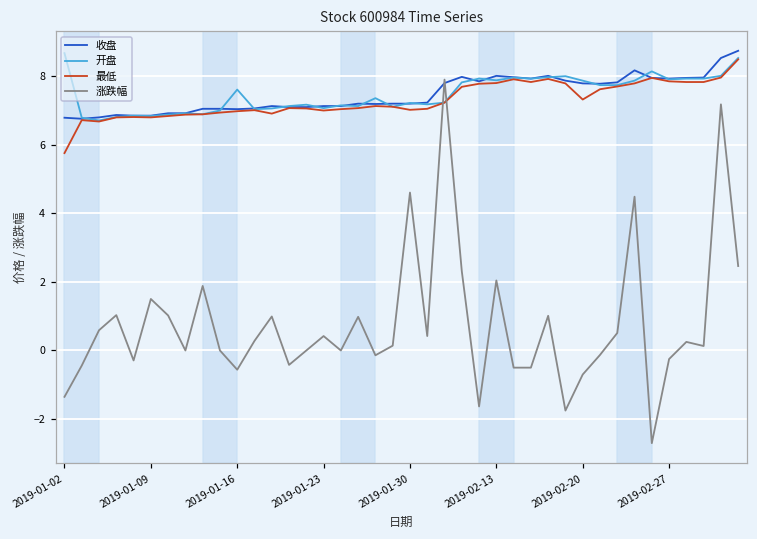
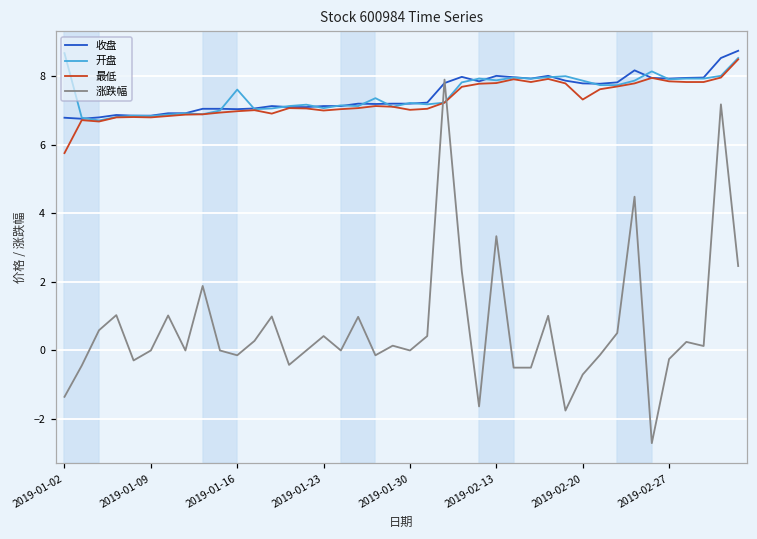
涨跌幅, 2019-01-09: 1.5 -> 0.0
涨跌幅, 2019-01-16: -0.6 -> -0.1
涨跌幅, 2019-01-30: 4.6 -> 0.0
涨跌幅, 2019-02-13: 2.0 -> 3.3
